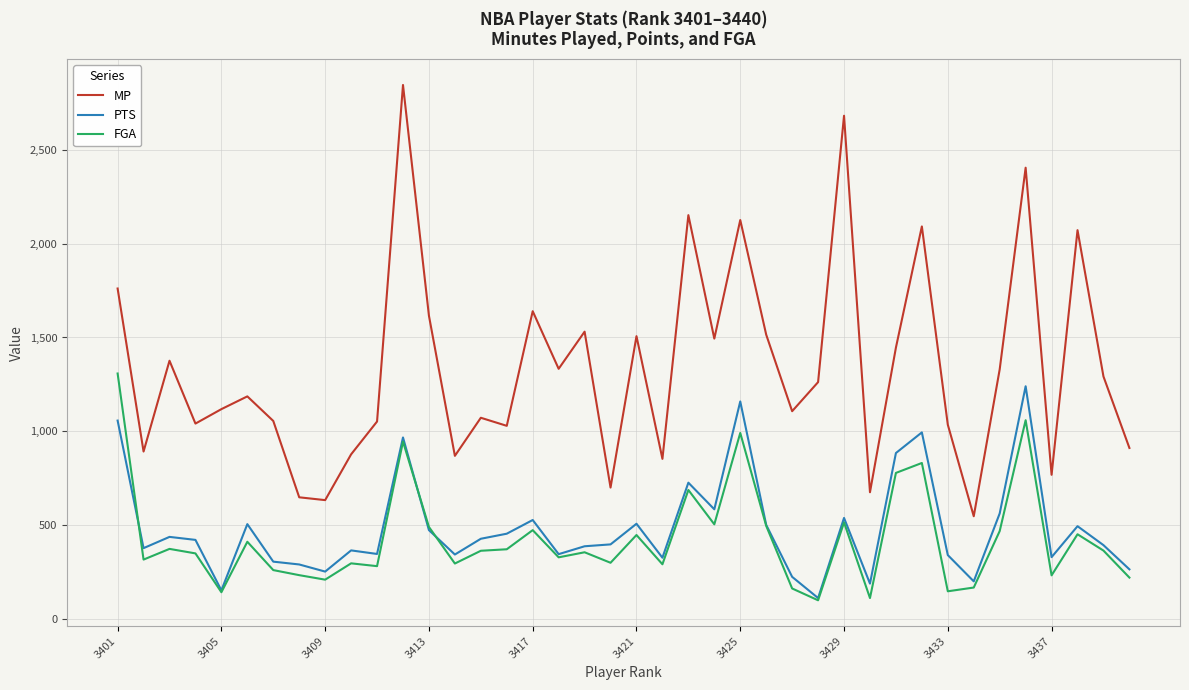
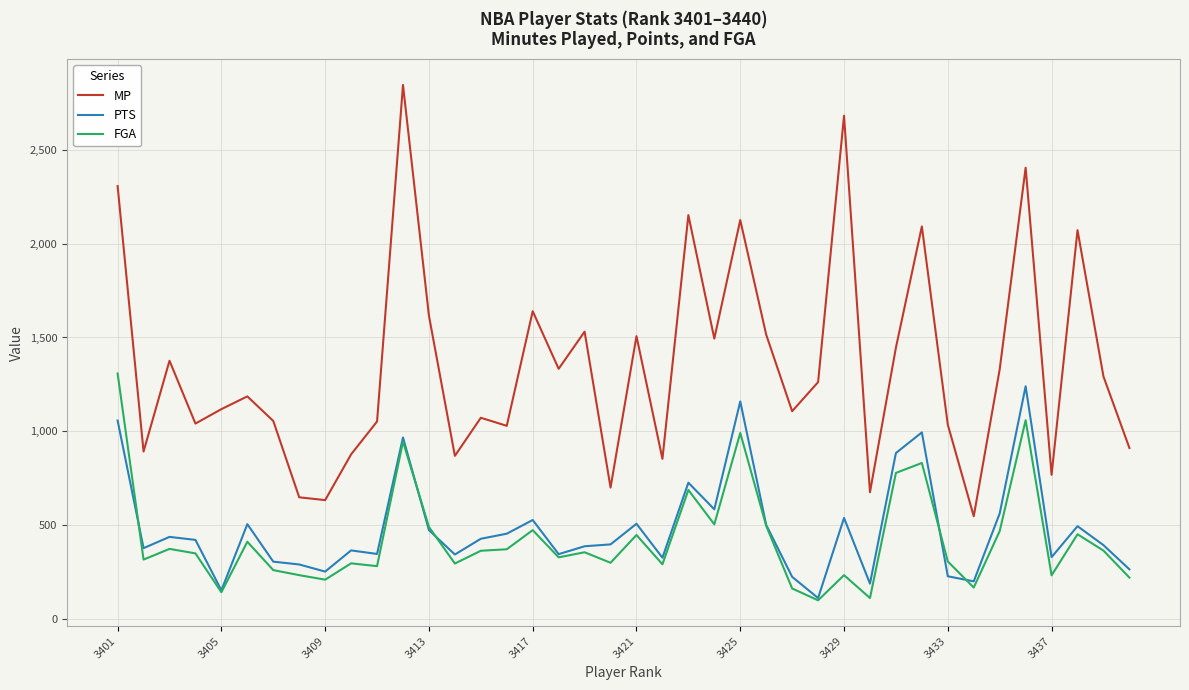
MP, 3401: 1,760 -> 2,310
FGA, 3429: 510 -> 230
PTS, 3433: 340 -> 230
FGA, 3433: 150 -> 310
